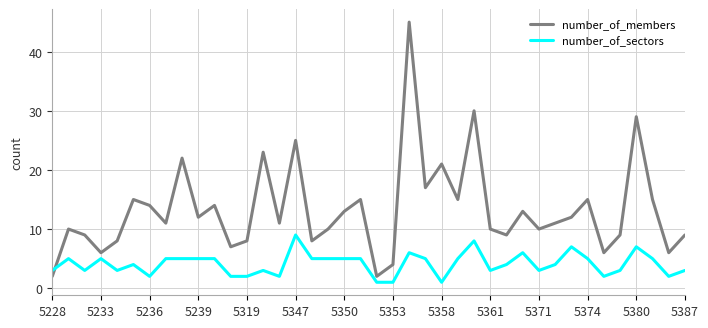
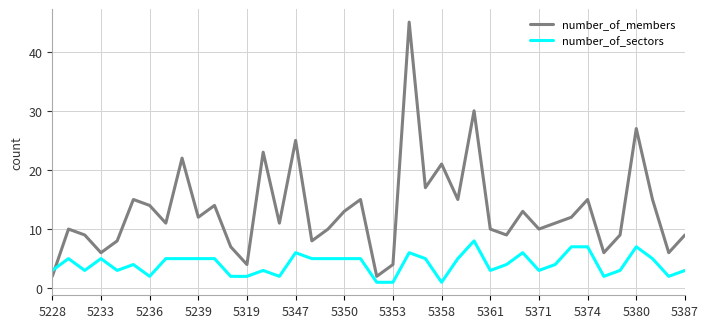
number_of_members, 5319: 8 -> 4
number_of_sectors, 5347: 9 -> 6
number_of_sectors, 5374: 5 -> 7
number_of_members, 5380: 29 -> 27
